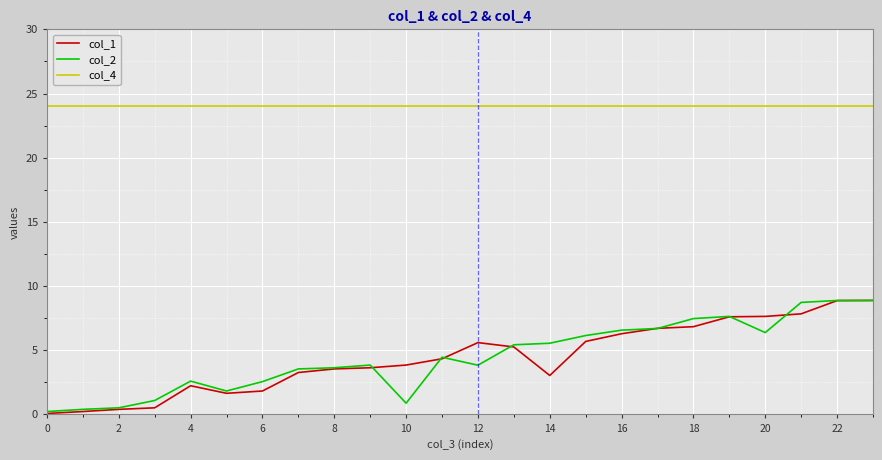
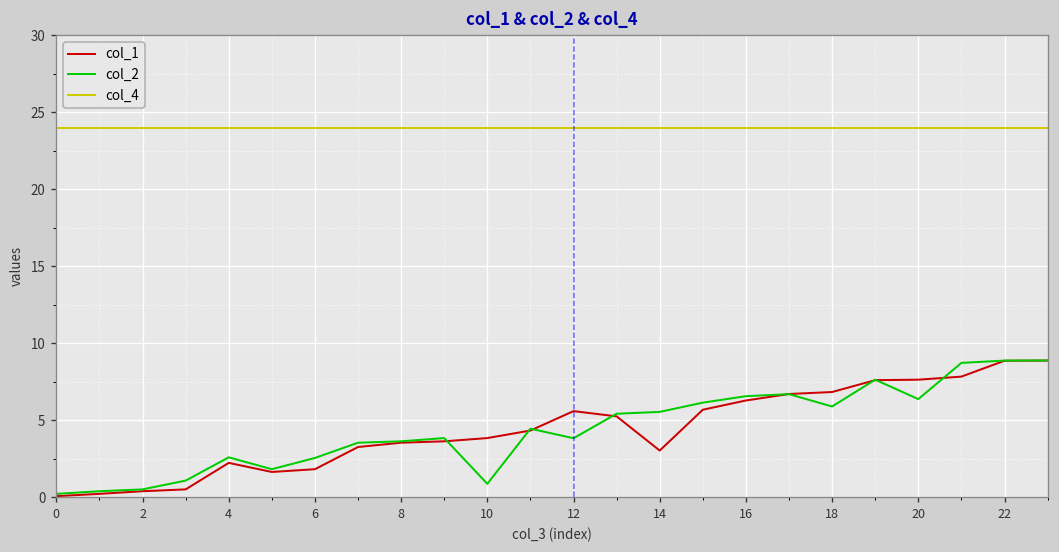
col_2, 18: 7.5 -> 5.9
